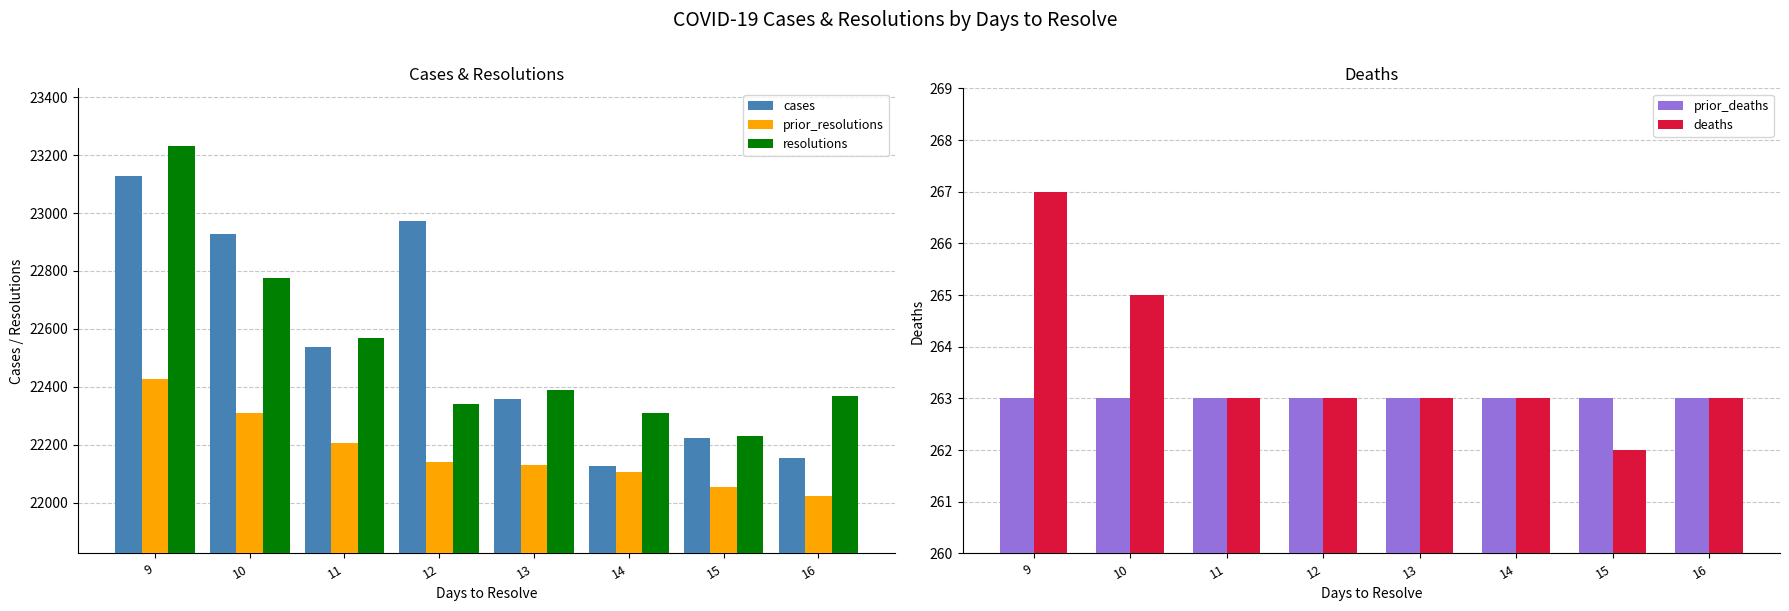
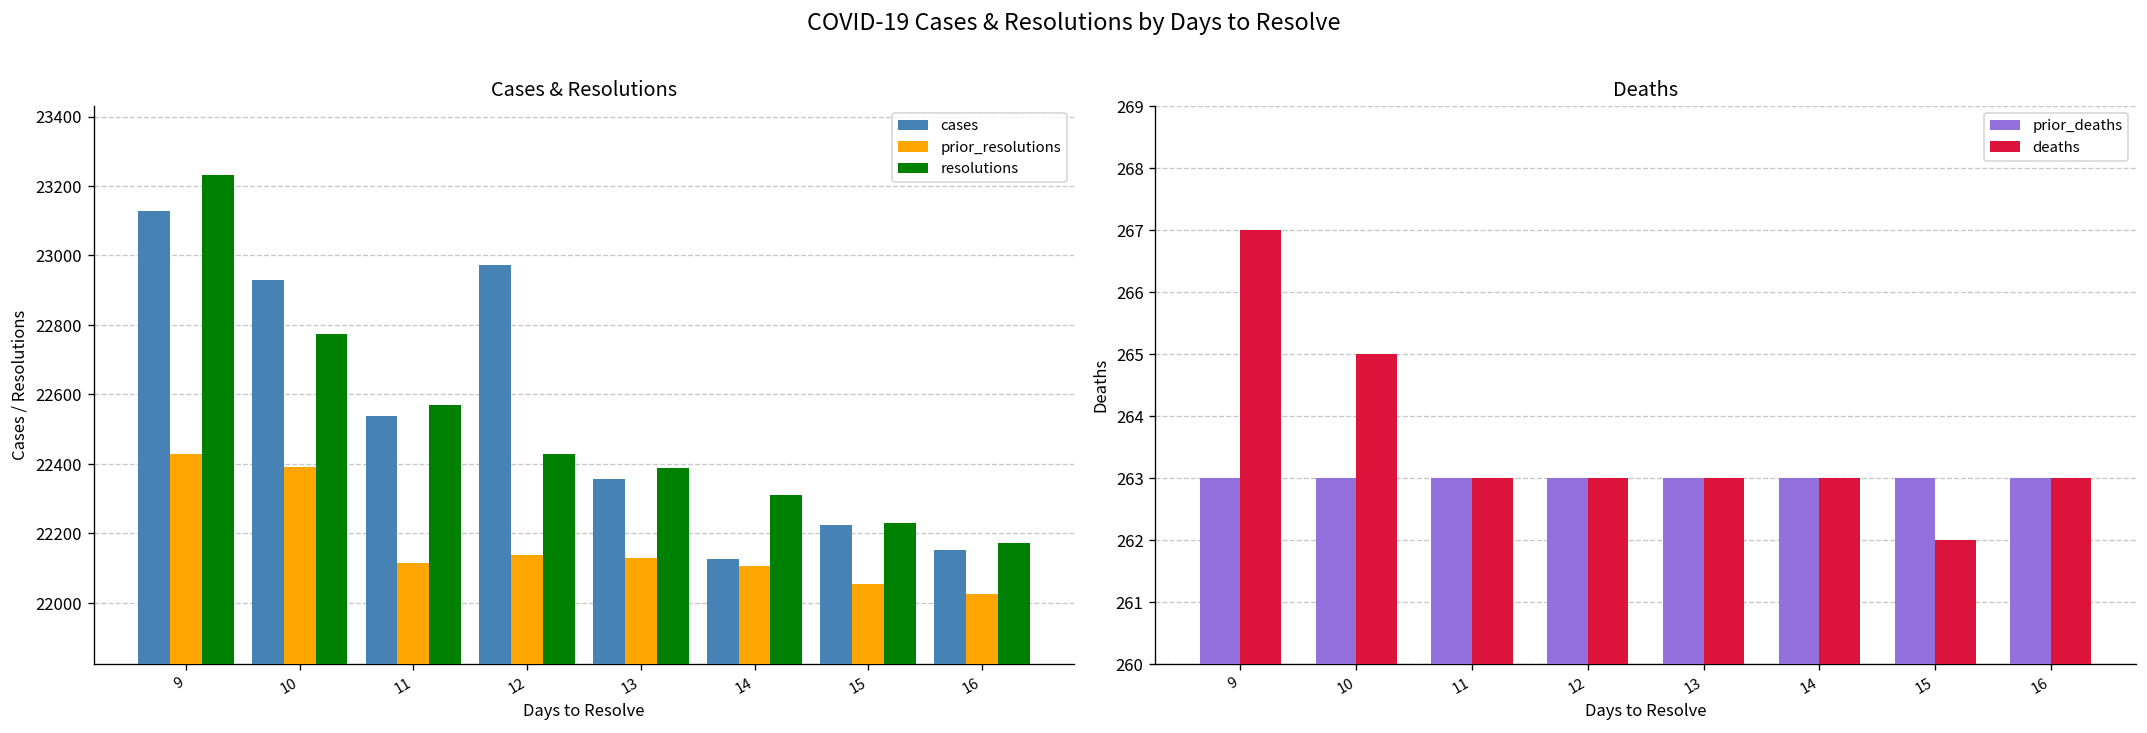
Cases & Resolutions, prior_resolutions, 10: 22310 -> 22390
Cases & Resolutions, prior_resolutions, 11: 22210 -> 22120
Cases & Resolutions, resolutions, 12: 22340 -> 22430
Cases & Resolutions, resolutions, 16: 22370 -> 22170
